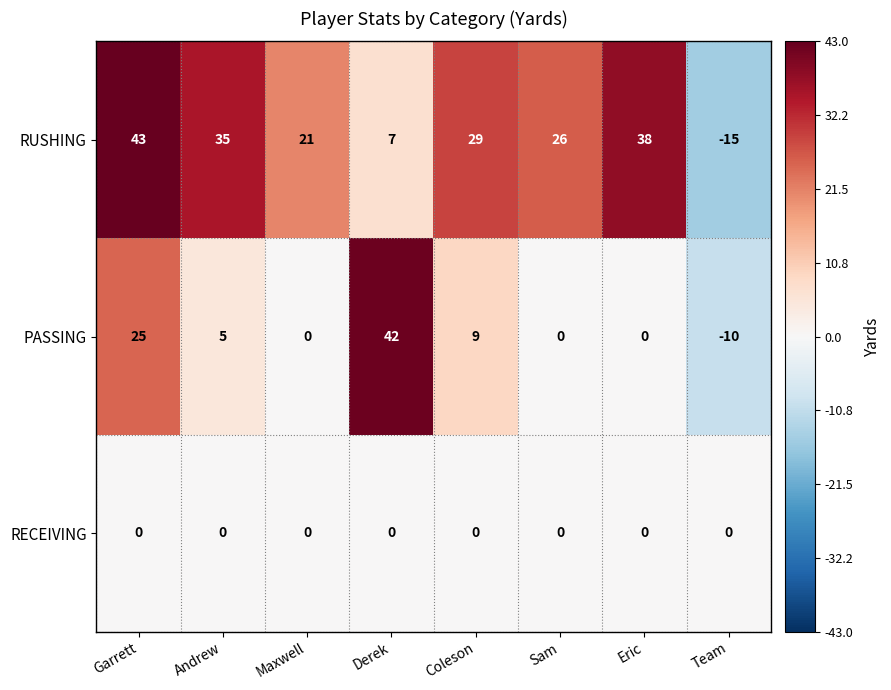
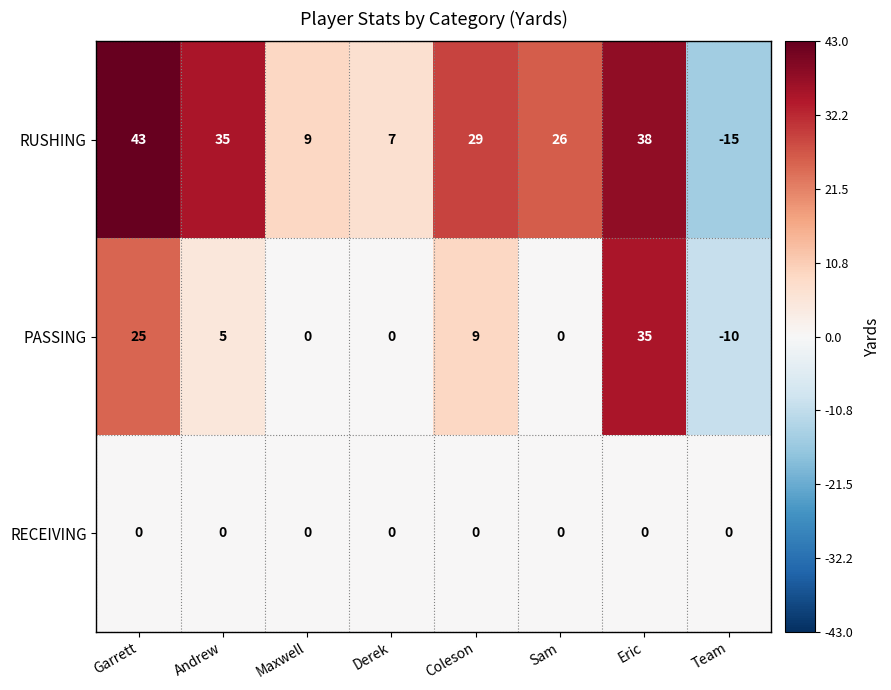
RUSHING, Maxwell: 21 -> 9
PASSING, Derek: 42 -> 0
PASSING, Eric: 0 -> 35
